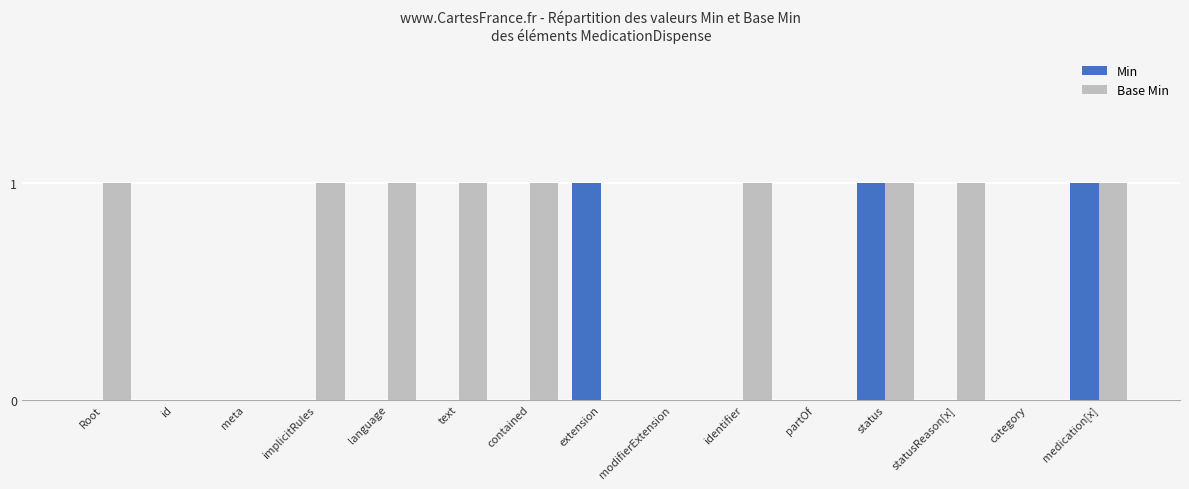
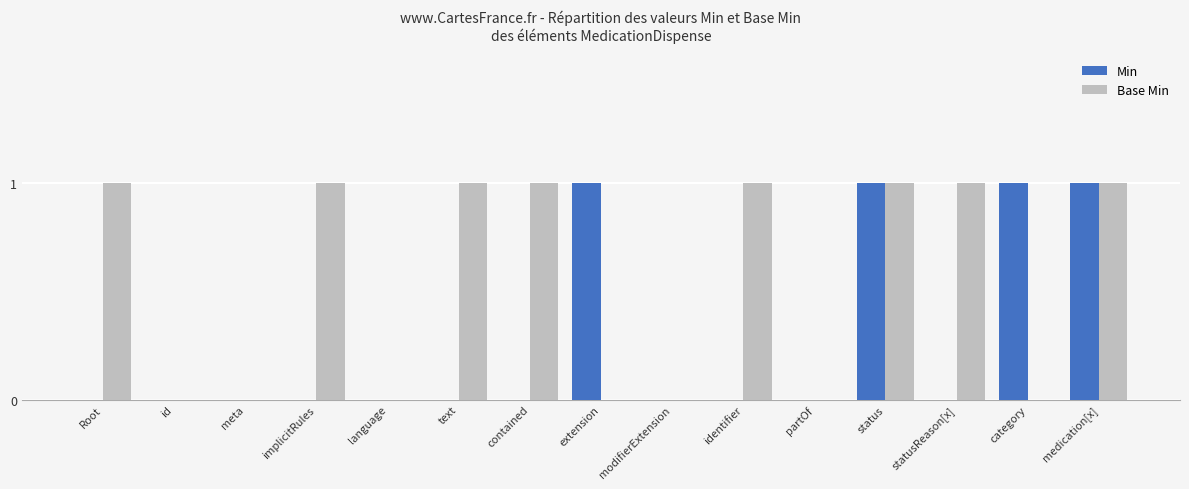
Base Min, language: 1 -> 0
Min, category: 0 -> 1
